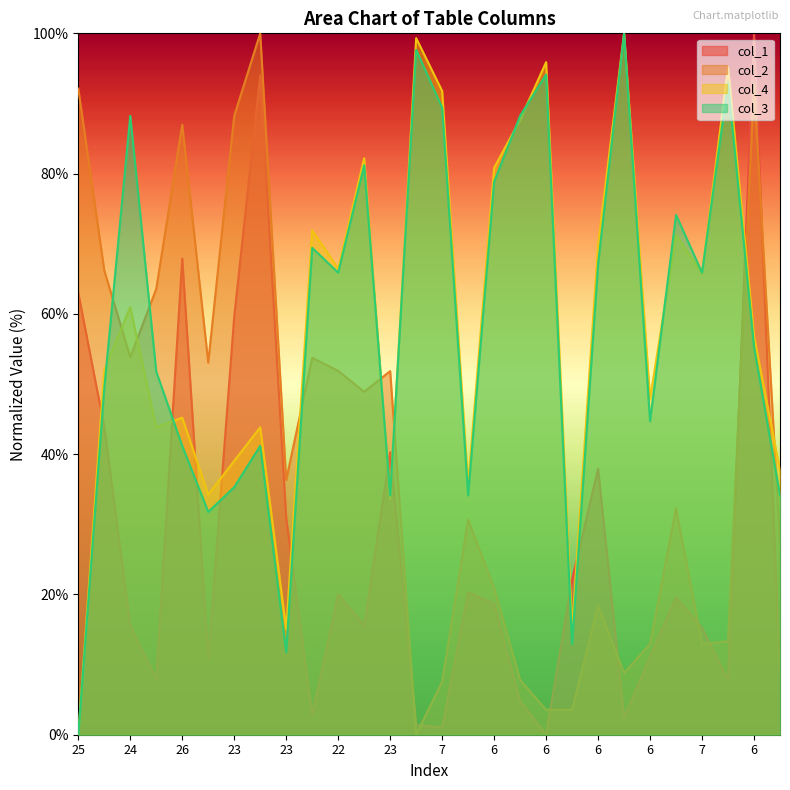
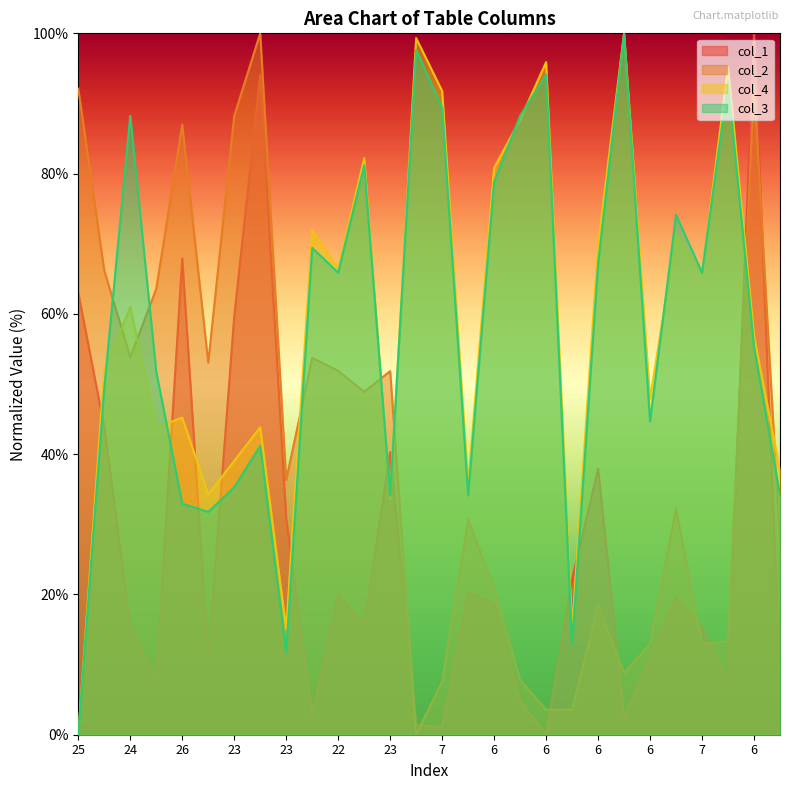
col_3, 26: 41% -> 33%
